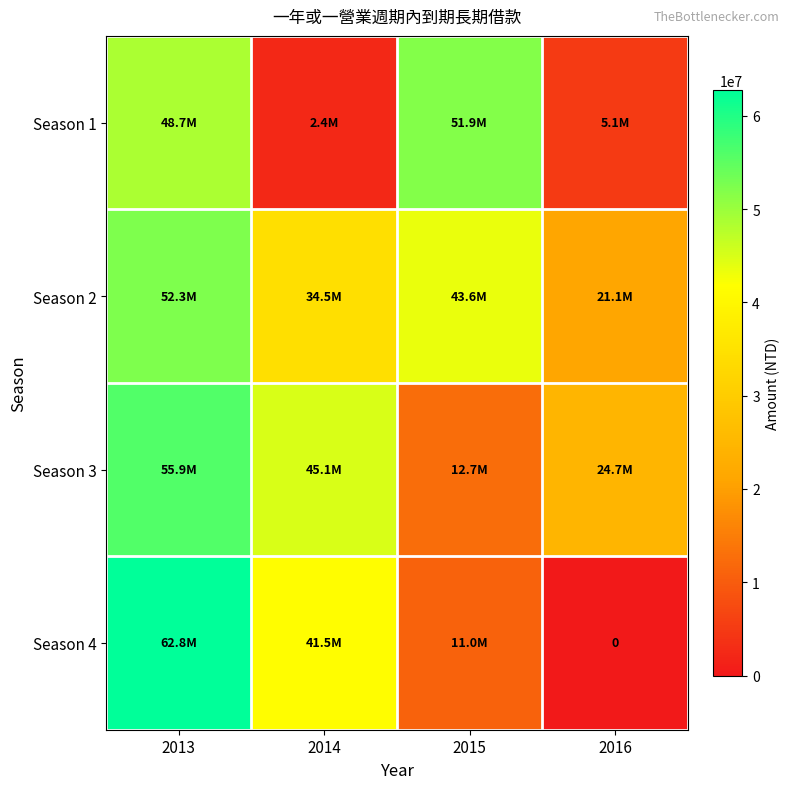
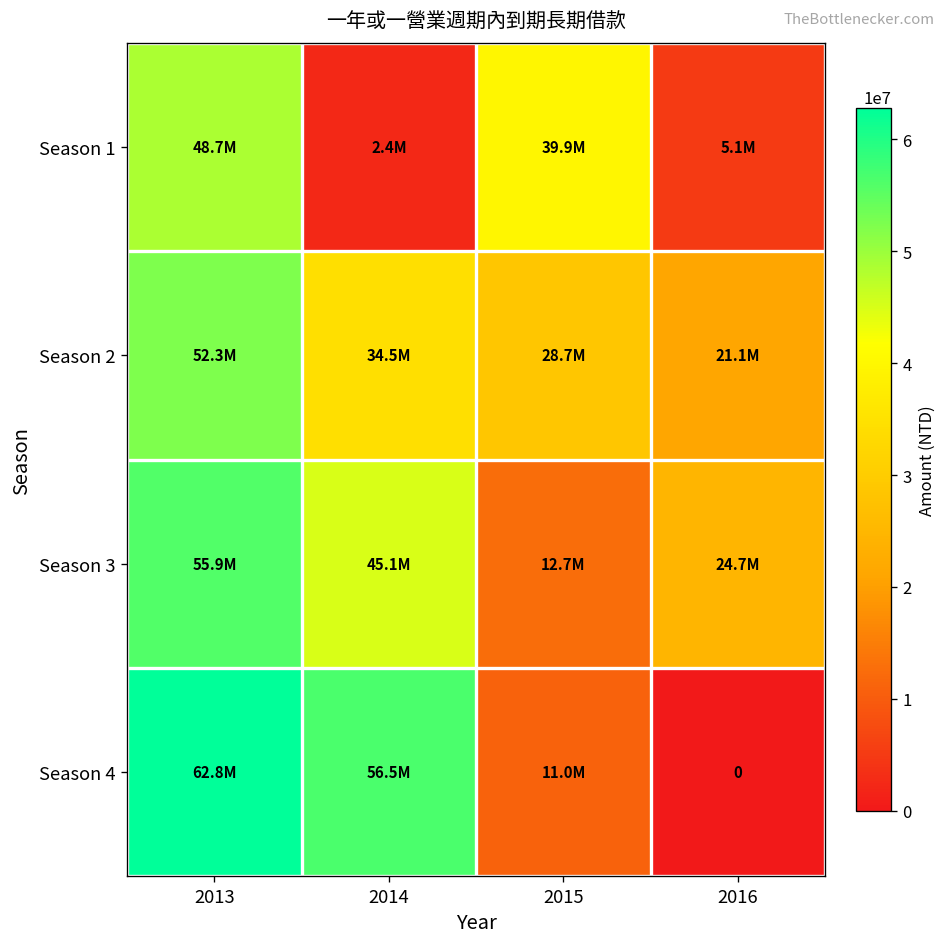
Season 1, 2015: 51.9M -> 39.9M
Season 2, 2015: 43.6M -> 28.7M
Season 4, 2014: 41.5M -> 56.5M
